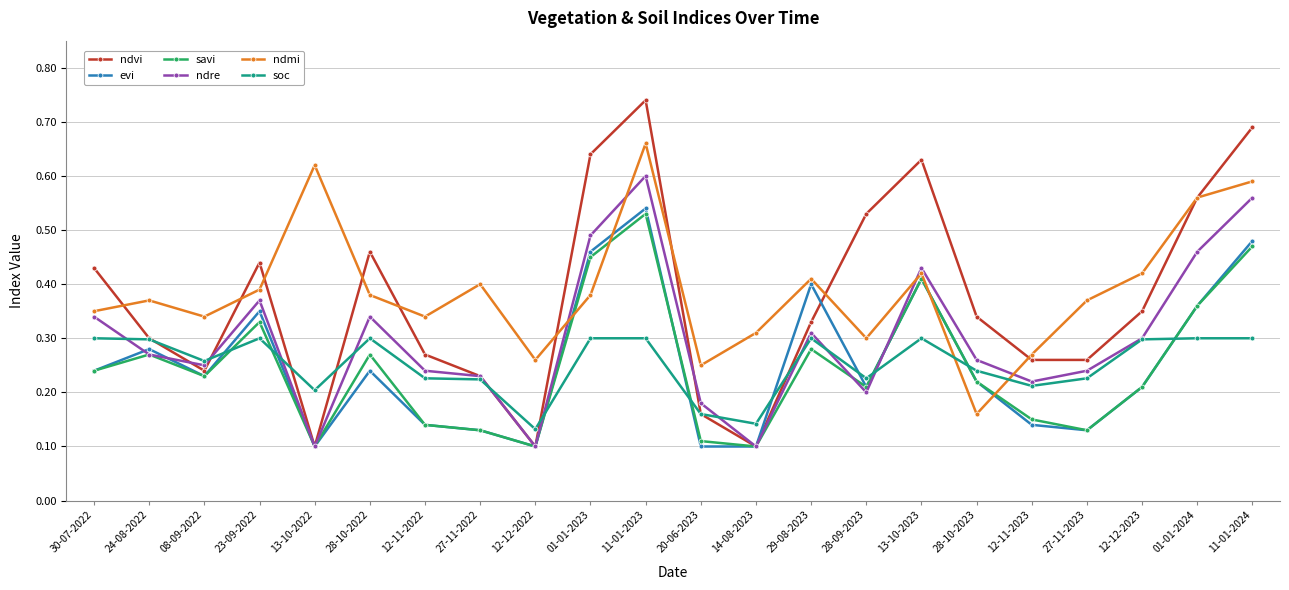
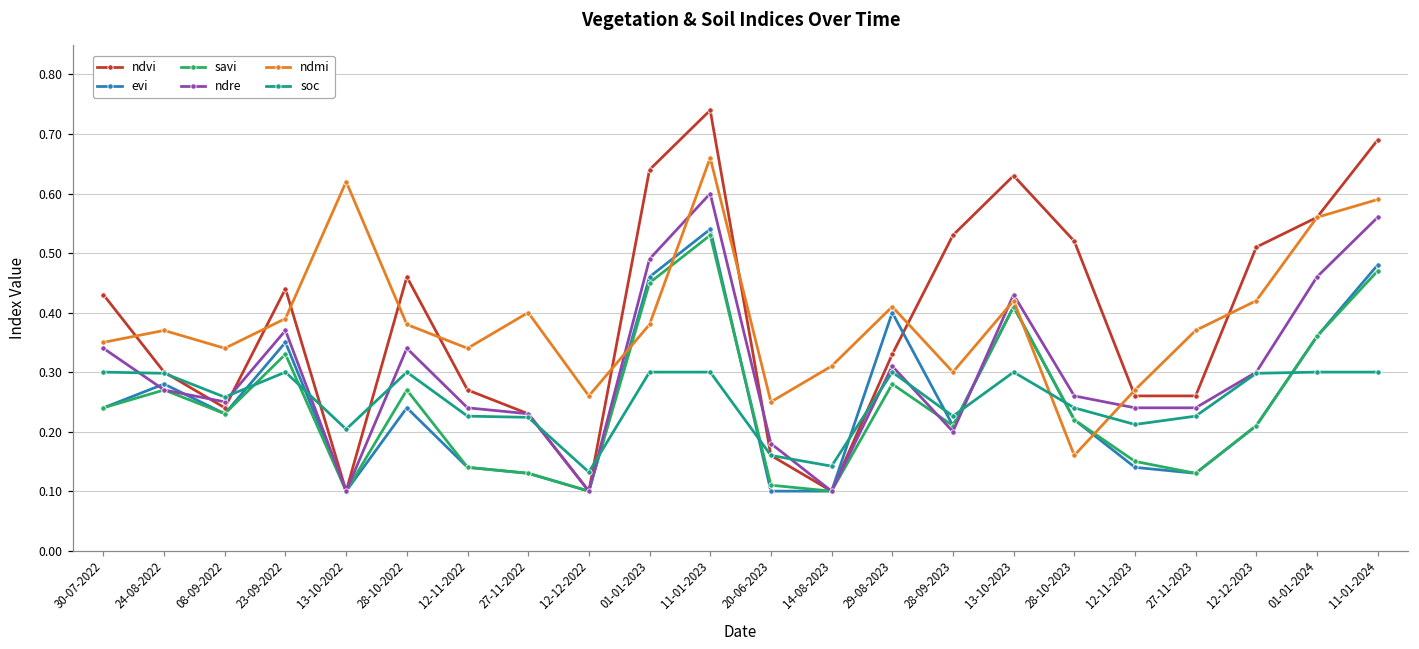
ndvi, 28-10-2023: 0.34 -> 0.52
ndre, 12-11-2023: 0.22 -> 0.24
ndvi, 12-12-2023: 0.35 -> 0.51
